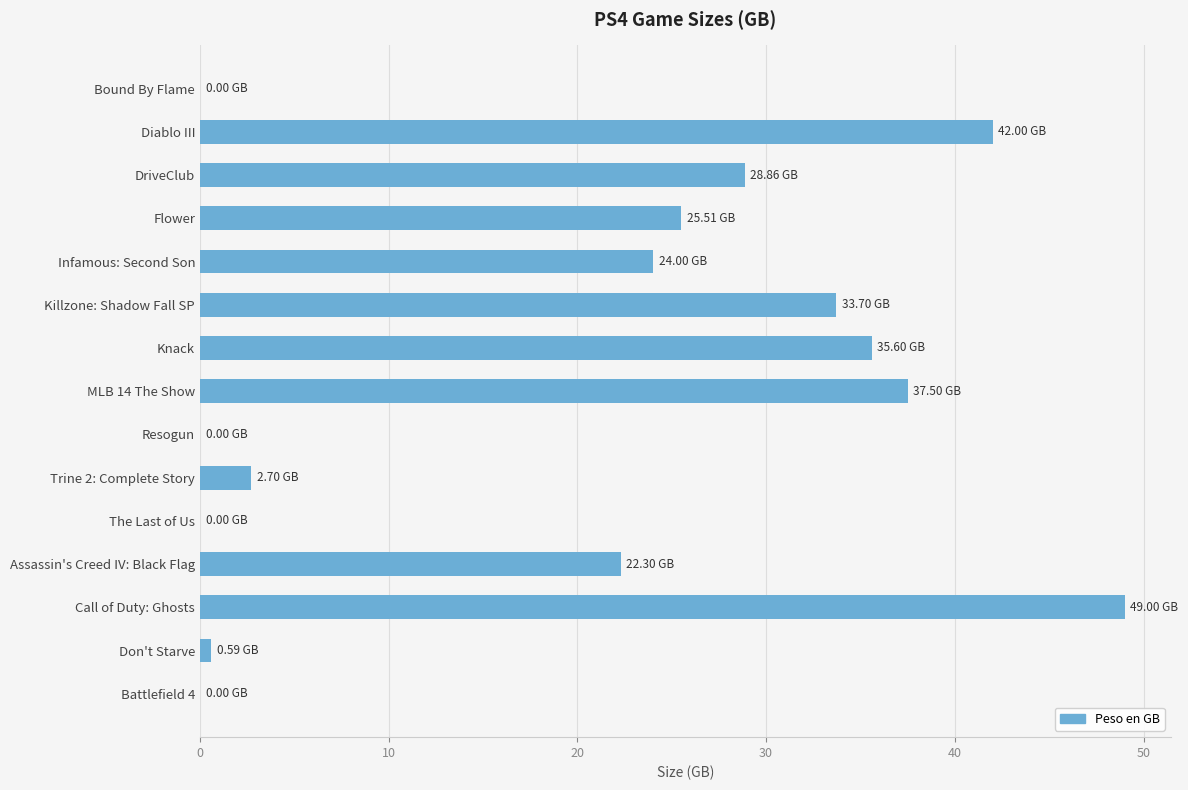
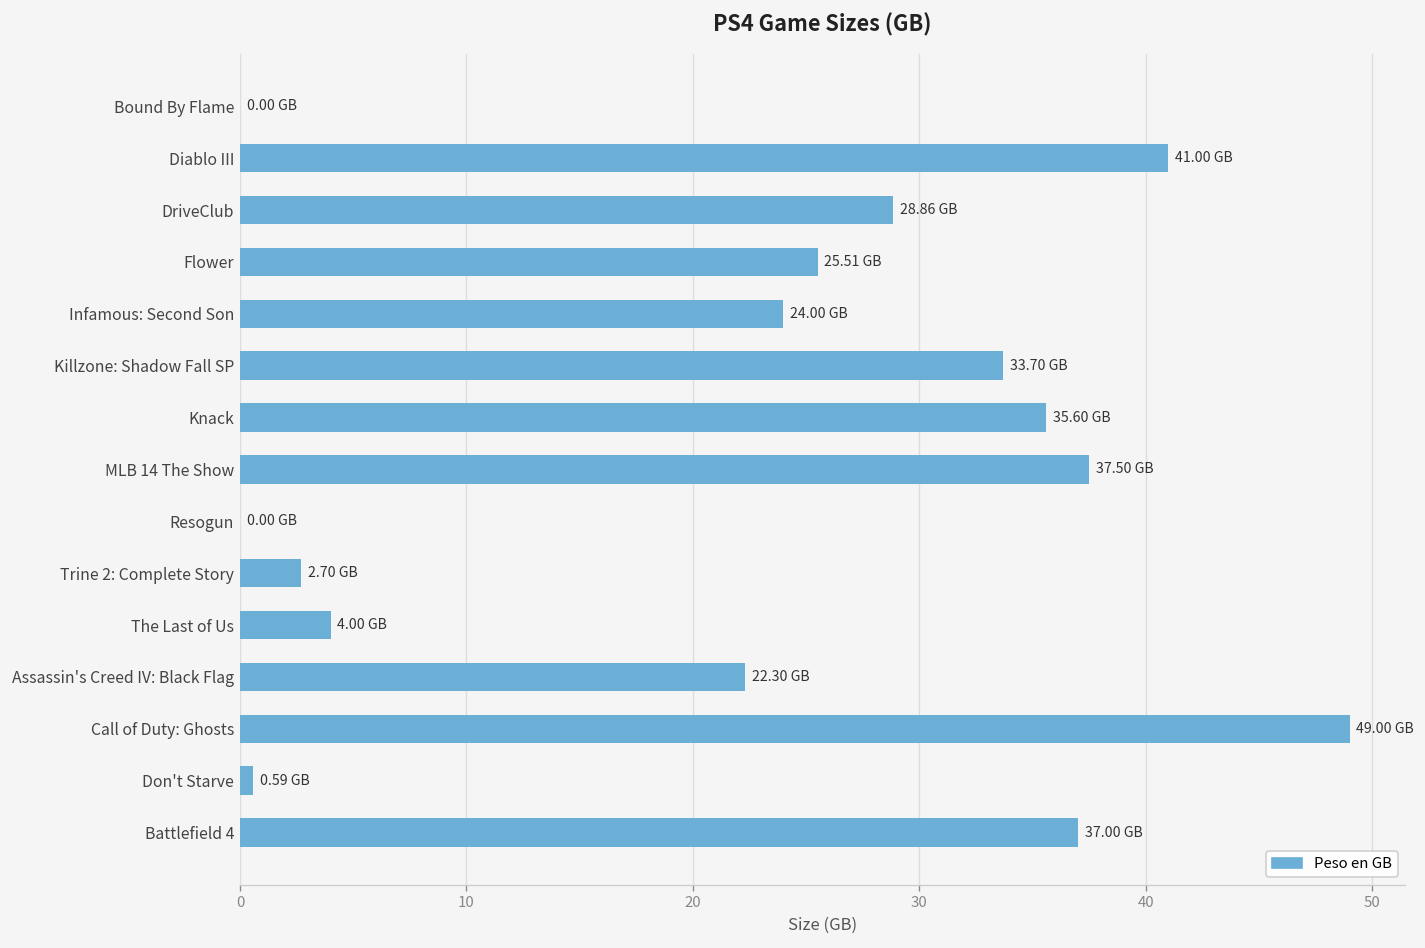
Diablo III: 42.00 -> 41.00
The Last of Us: 0.00 -> 4.00
Battlefield 4: 0.00 -> 37.00
